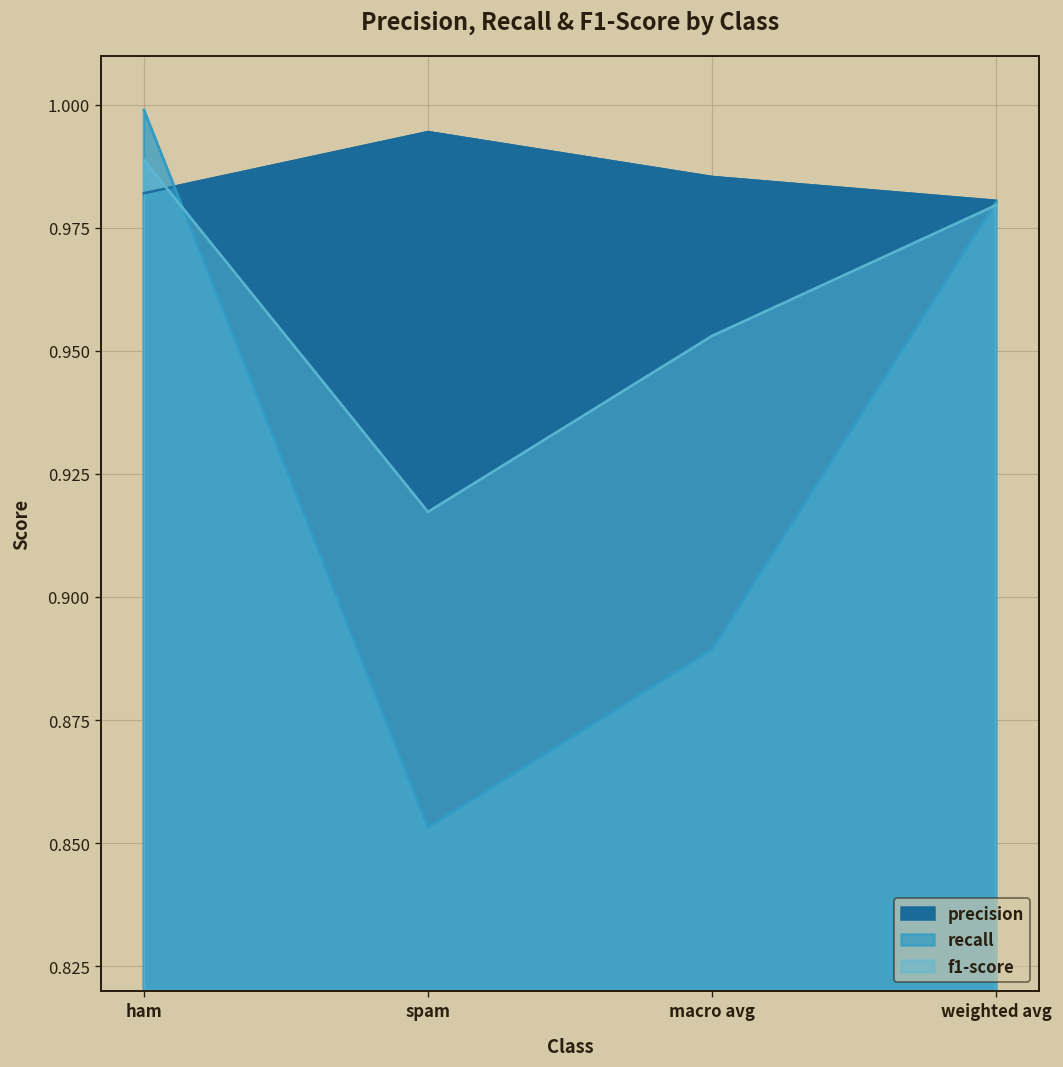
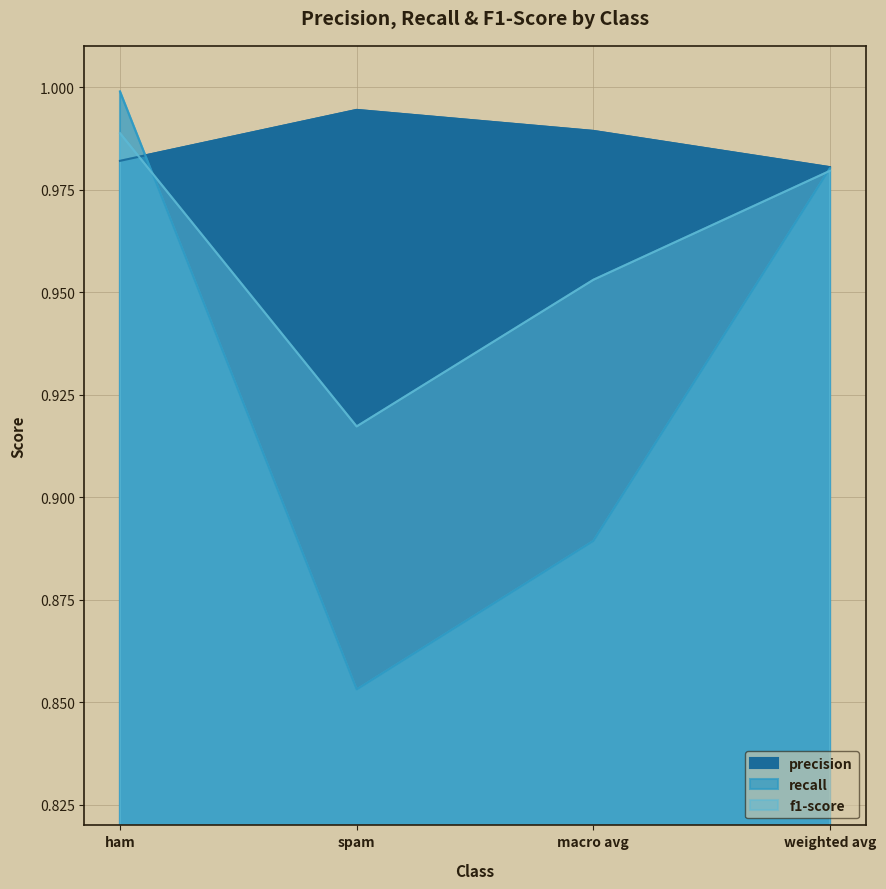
precision, macro avg: 0.985 -> 0.989
